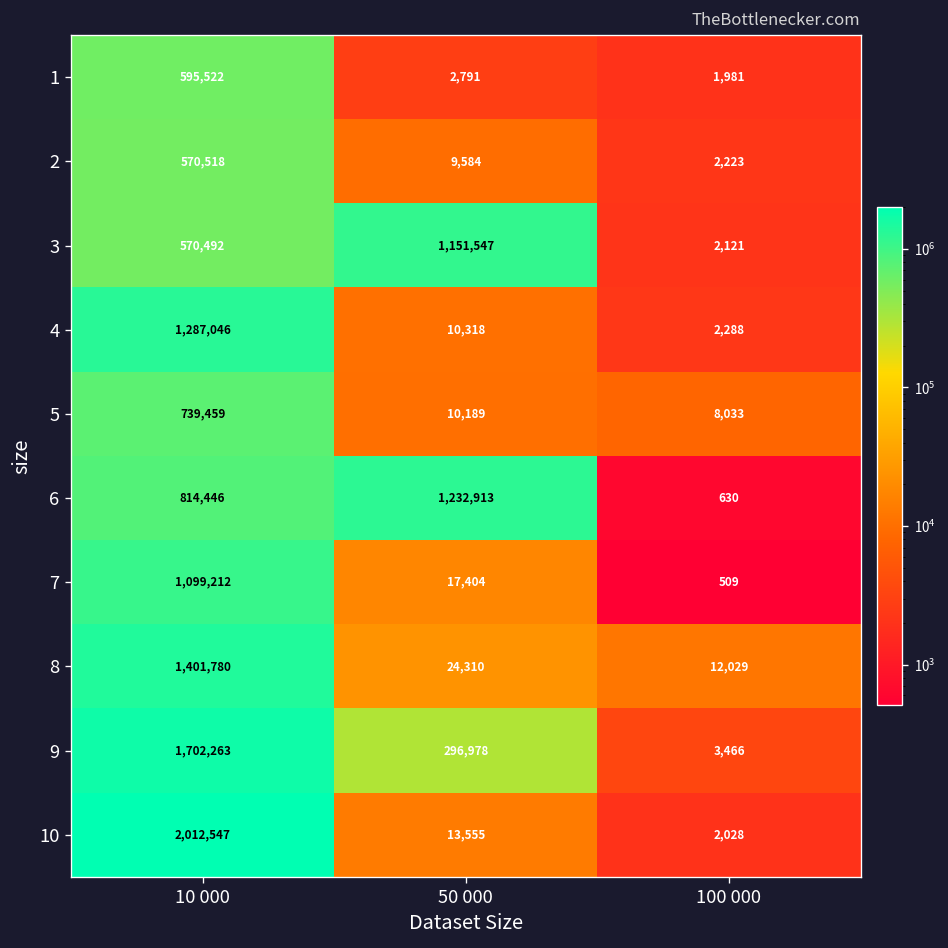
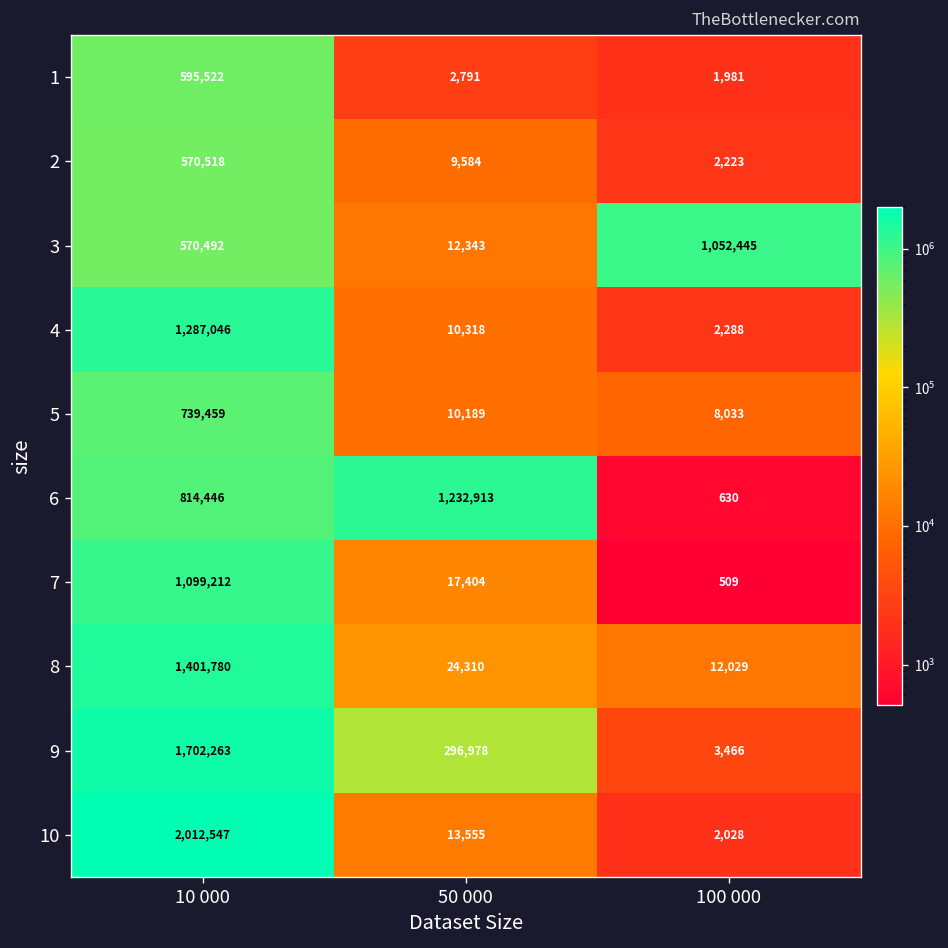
3, 50 000: 1,151,547 -> 12,343
3, 100 000: 2,121 -> 1,052,445
